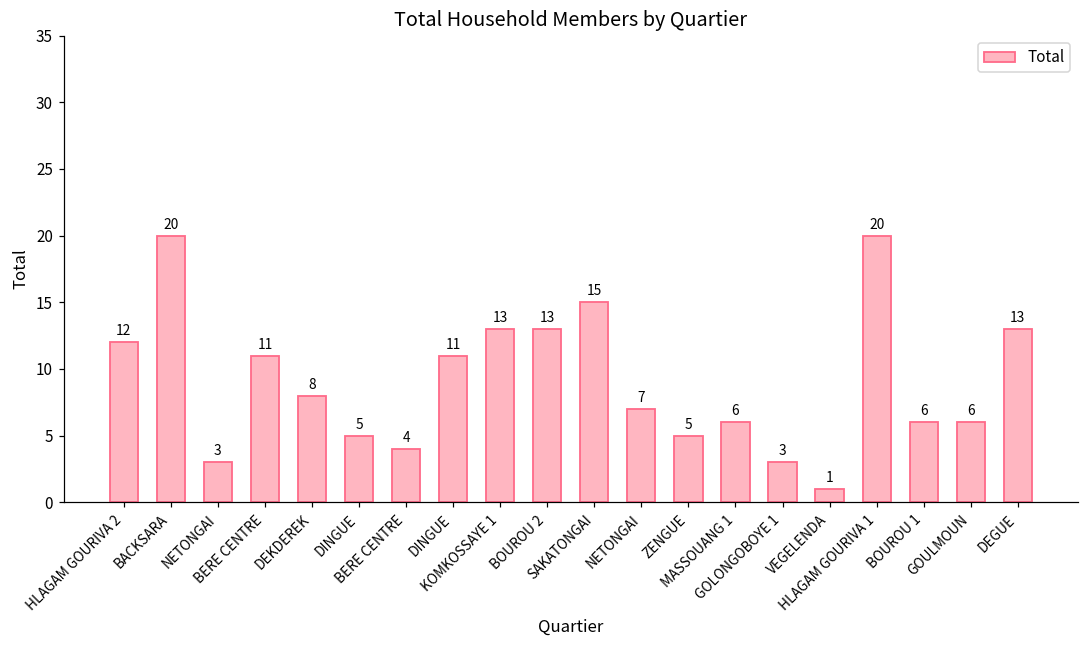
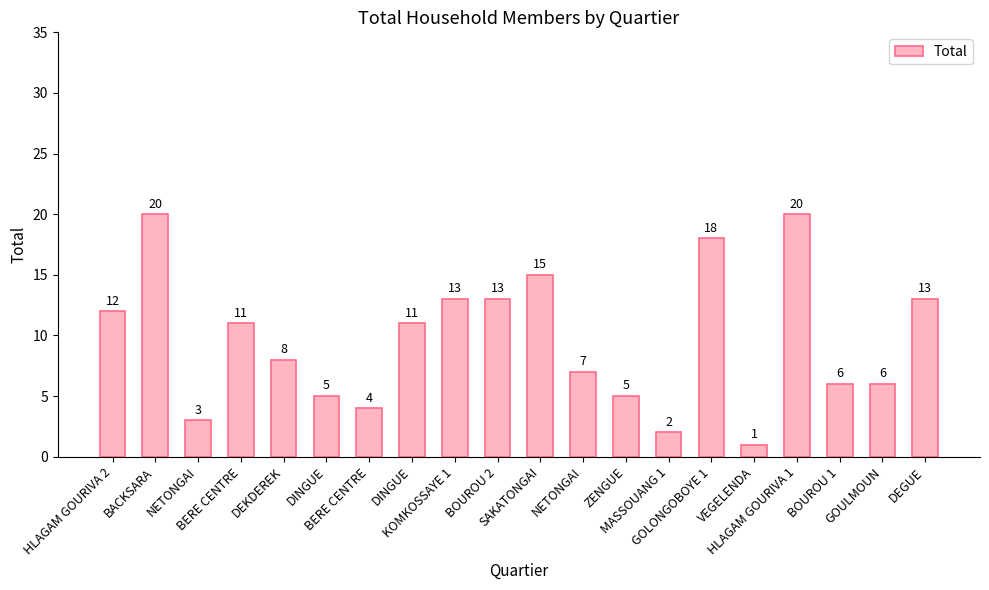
MASSOUANG 1: 6 -> 2
GOLONGOBOYE 1: 3 -> 18
